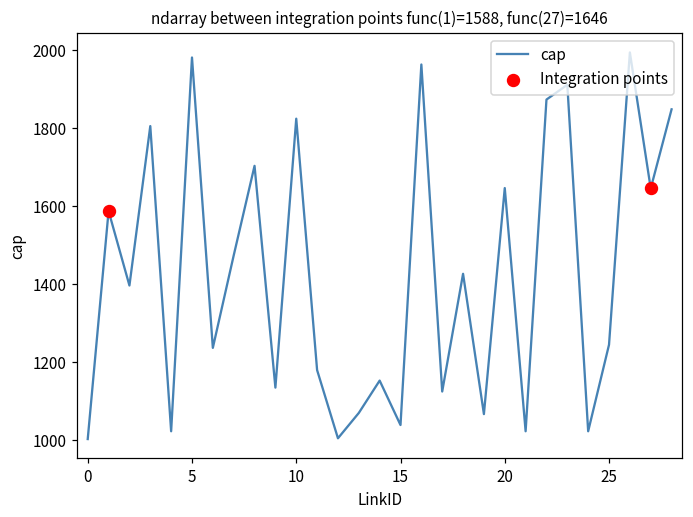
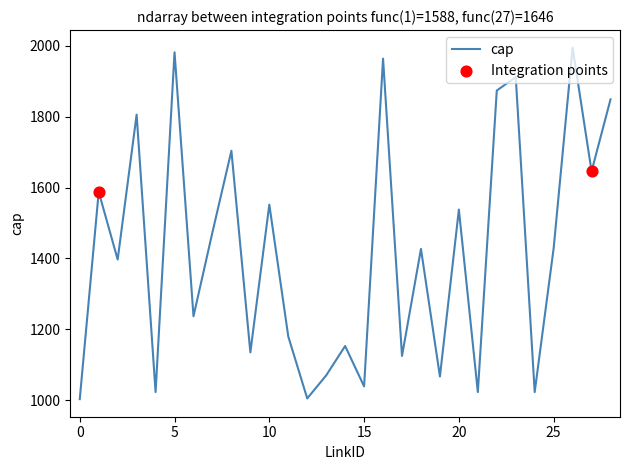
cap, 10: 1830 -> 1550
cap, 20: 1650 -> 1540
cap, 25: 1250 -> 1430
